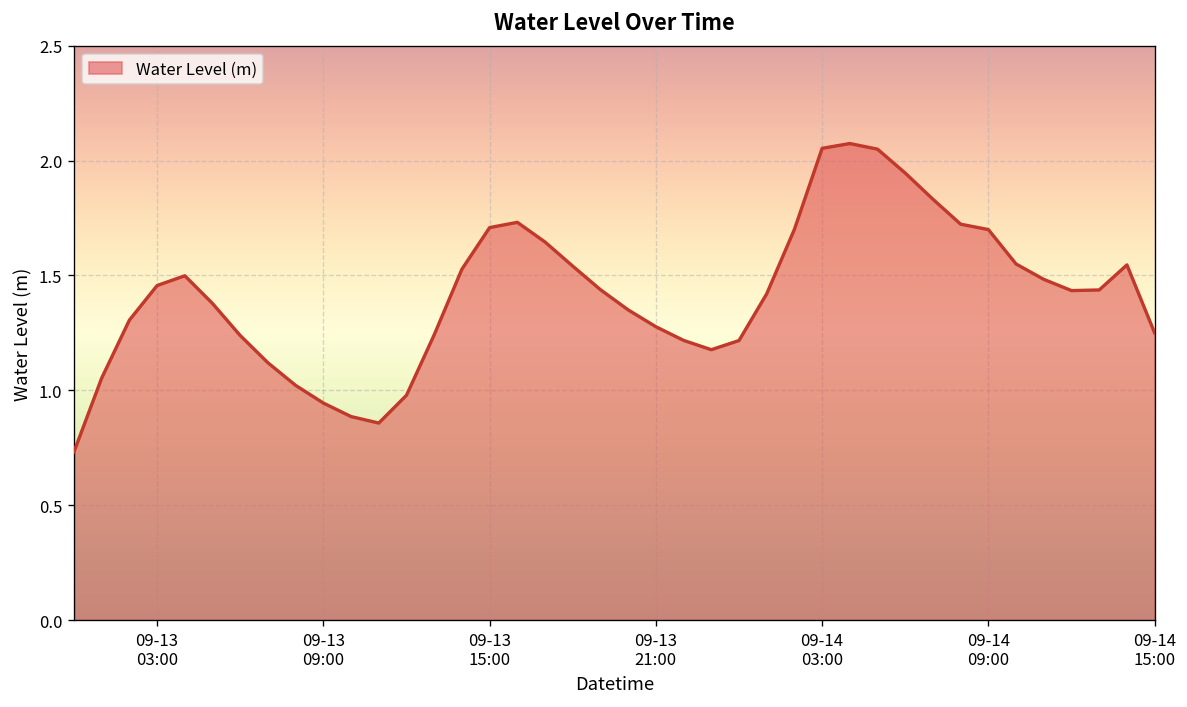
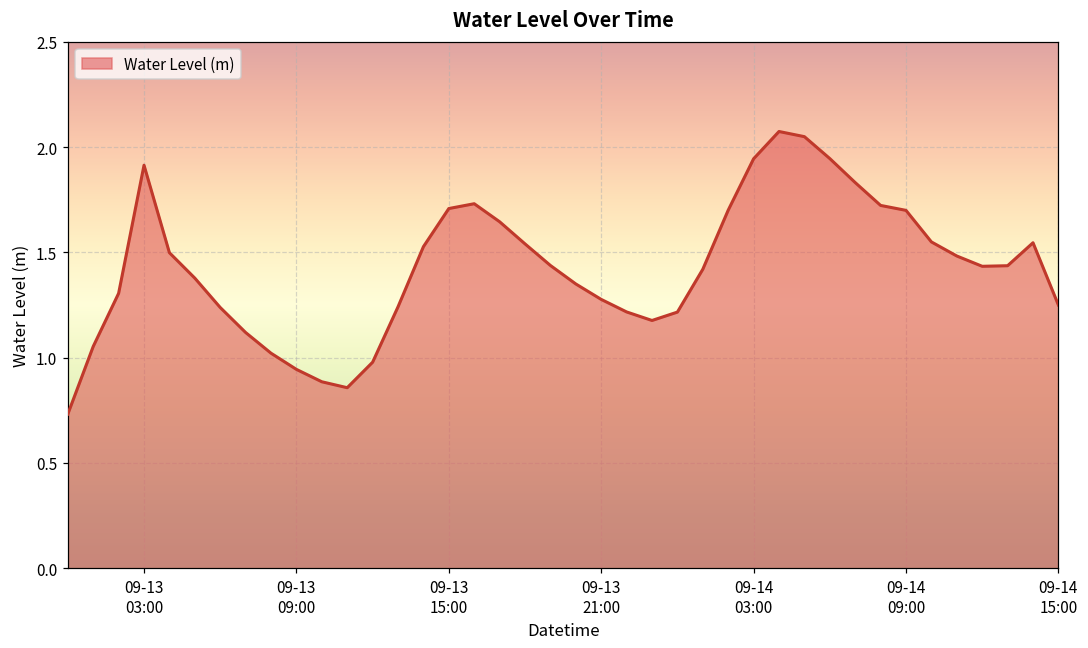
09-13 03:00: 1.46 -> 1.91
09-14 03:00: 2.05 -> 1.94
